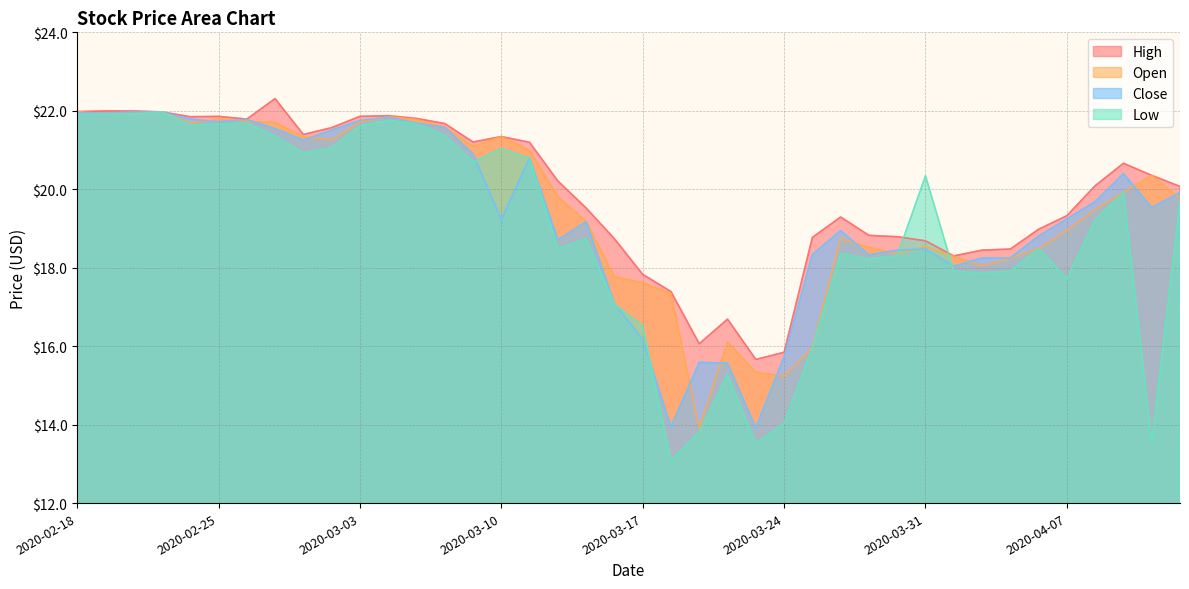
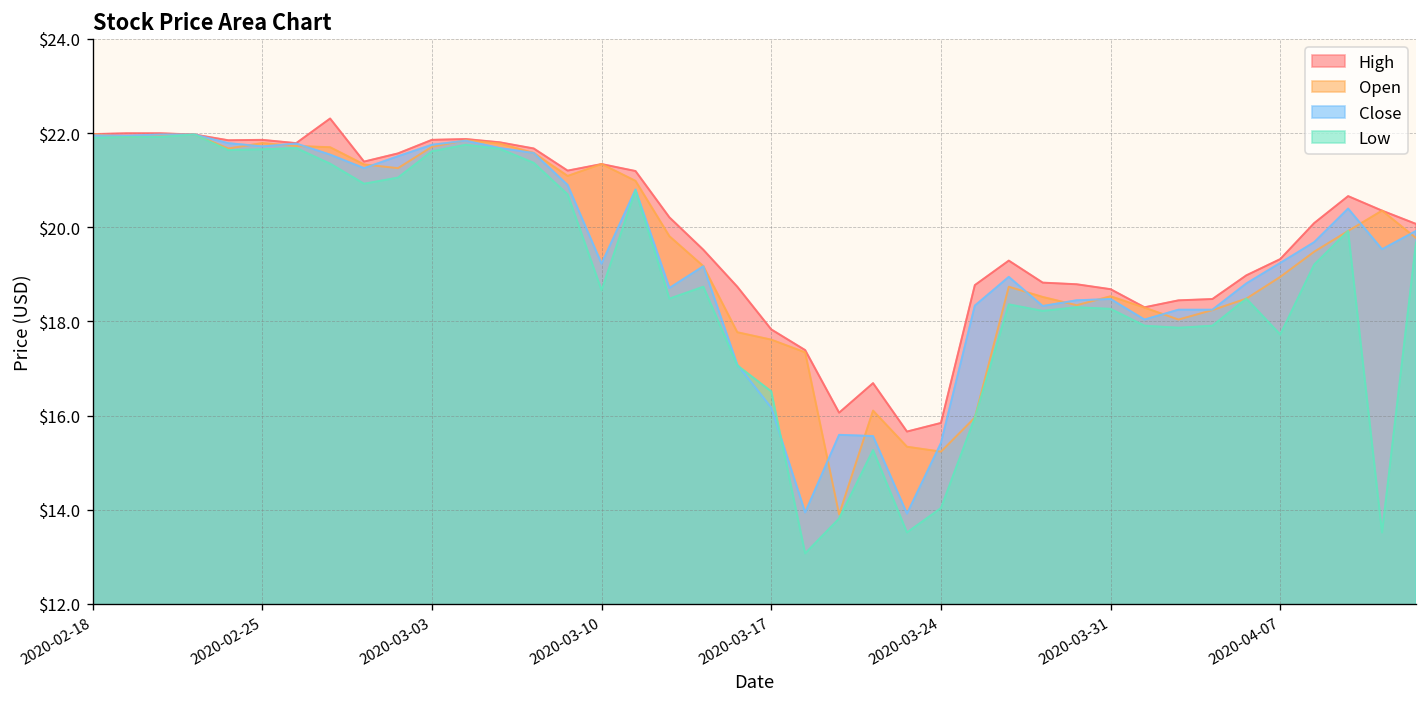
Low, 2020-03-10: $21.0 -> $18.7
Close, 2020-03-24: $15.7 -> $15.4
Low, 2020-03-31: $20.3 -> $18.3
